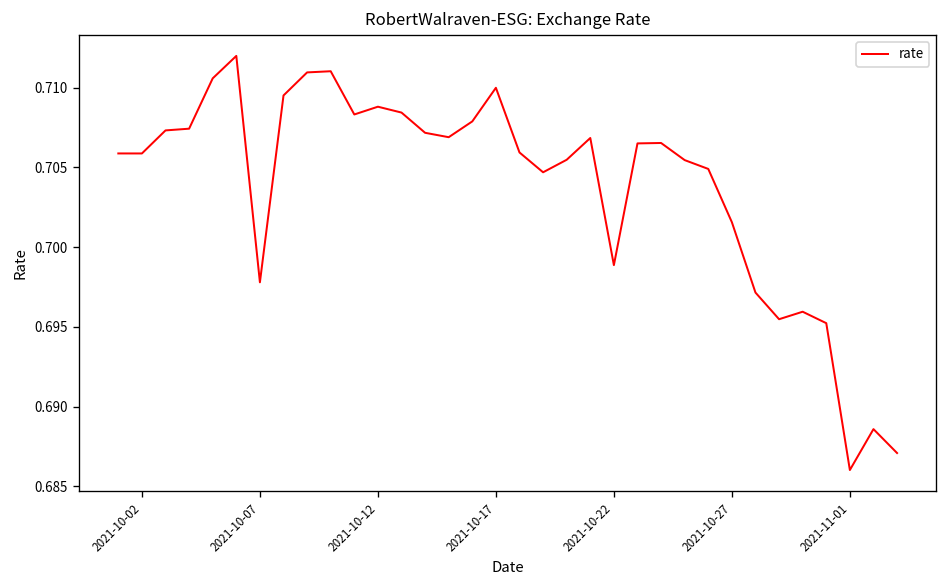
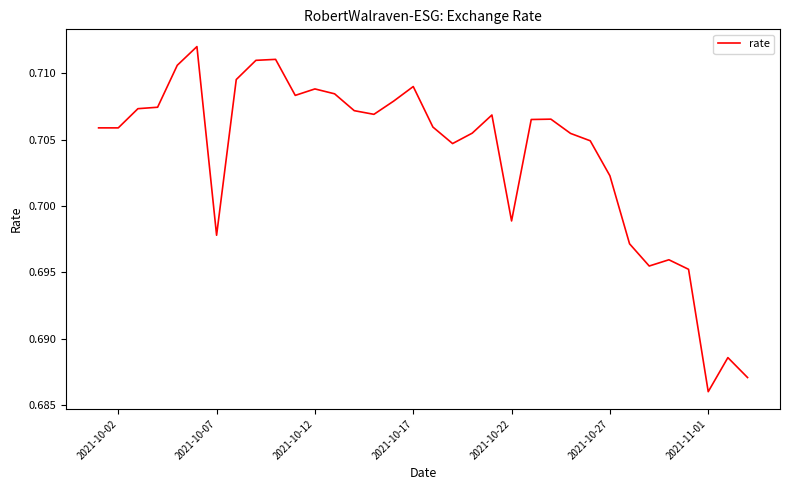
2021-10-17: 0.7100 -> 0.7090
2021-10-27: 0.7016 -> 0.7023
